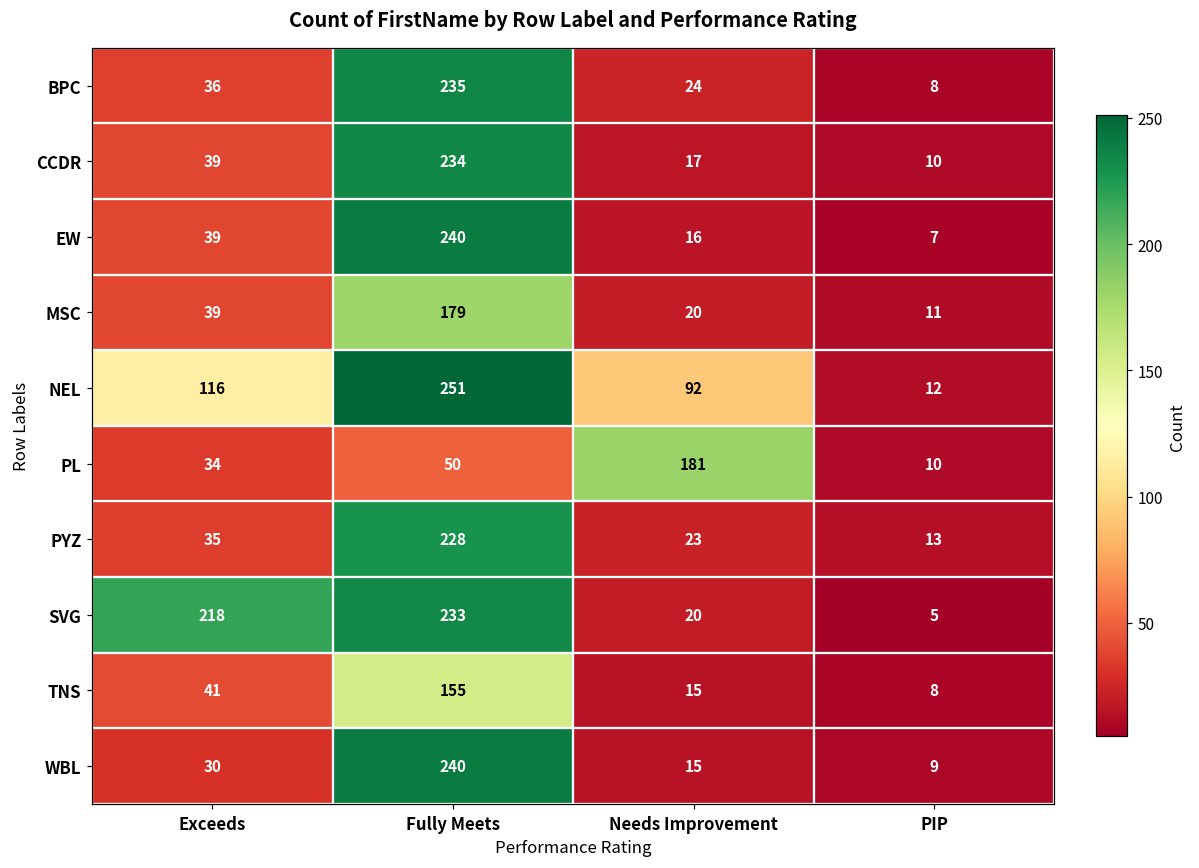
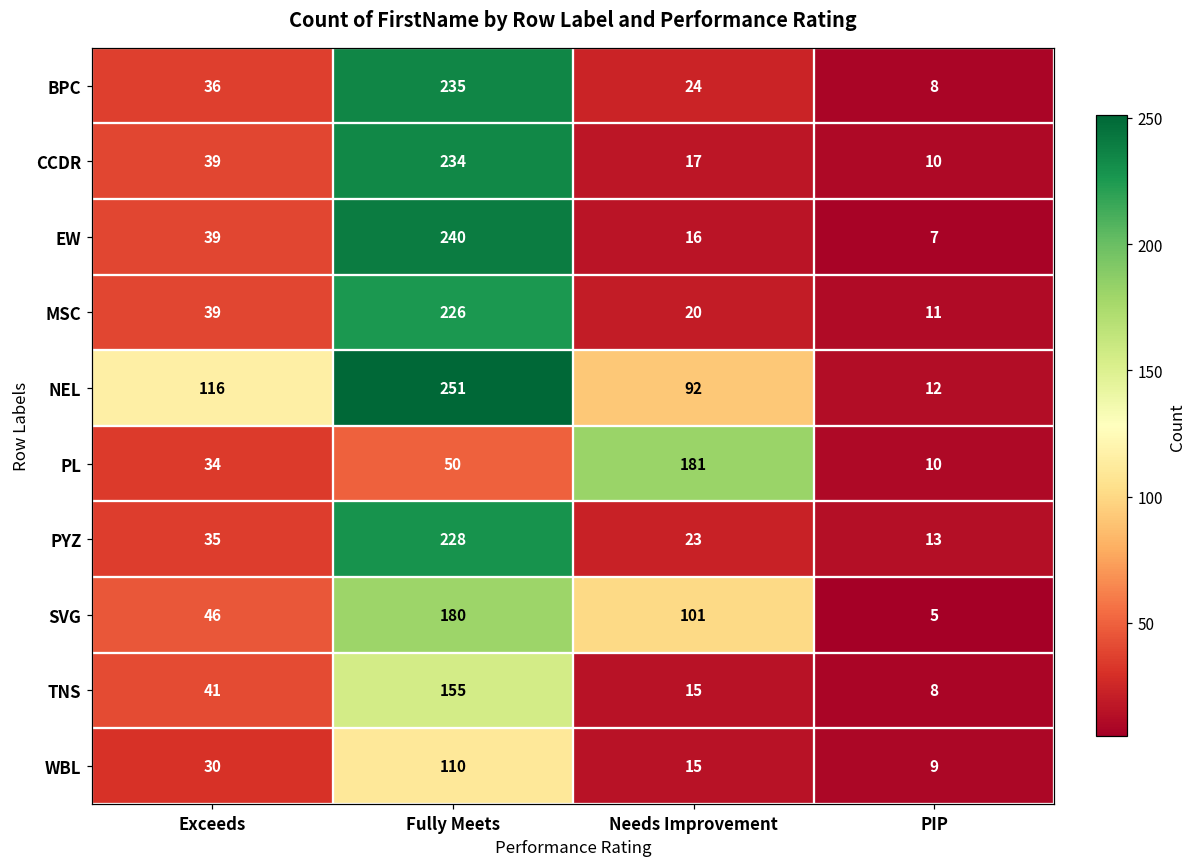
MSC, Fully Meets: 179 -> 226
SVG, Exceeds: 218 -> 46
SVG, Fully Meets: 233 -> 180
SVG, Needs Improvement: 20 -> 101
WBL, Fully Meets: 240 -> 110
